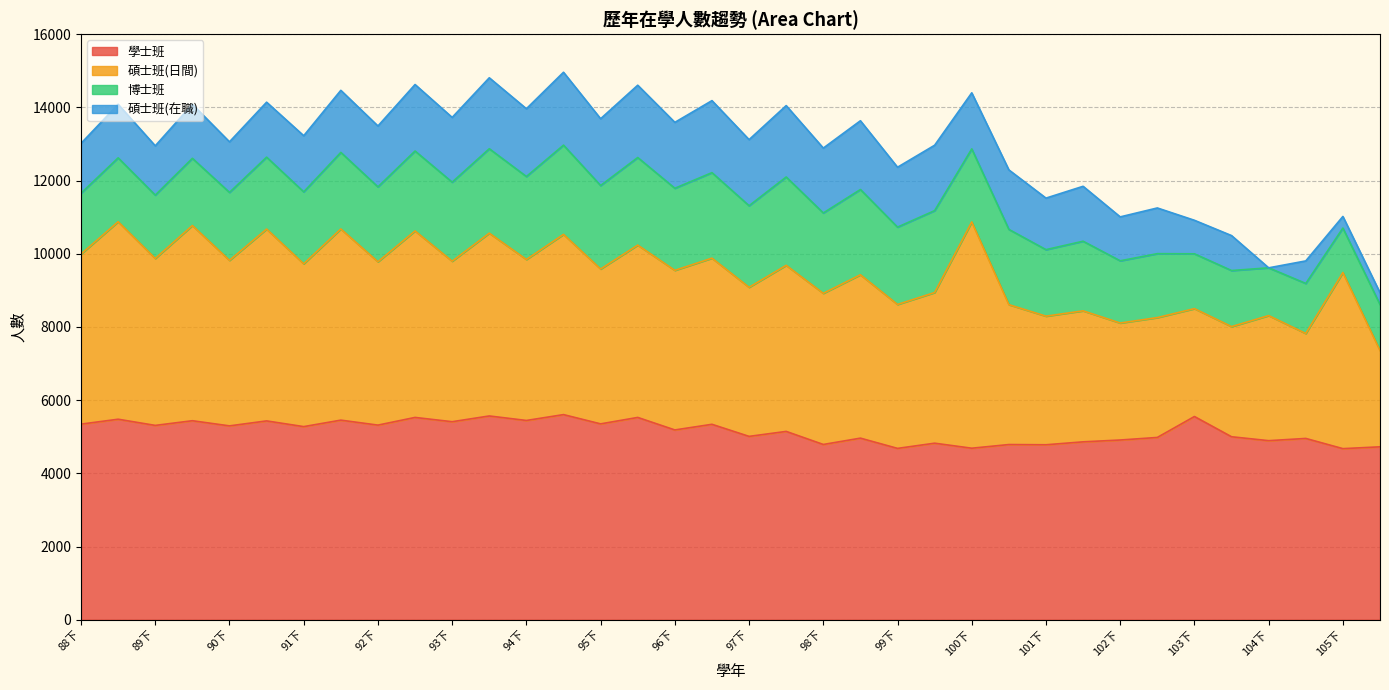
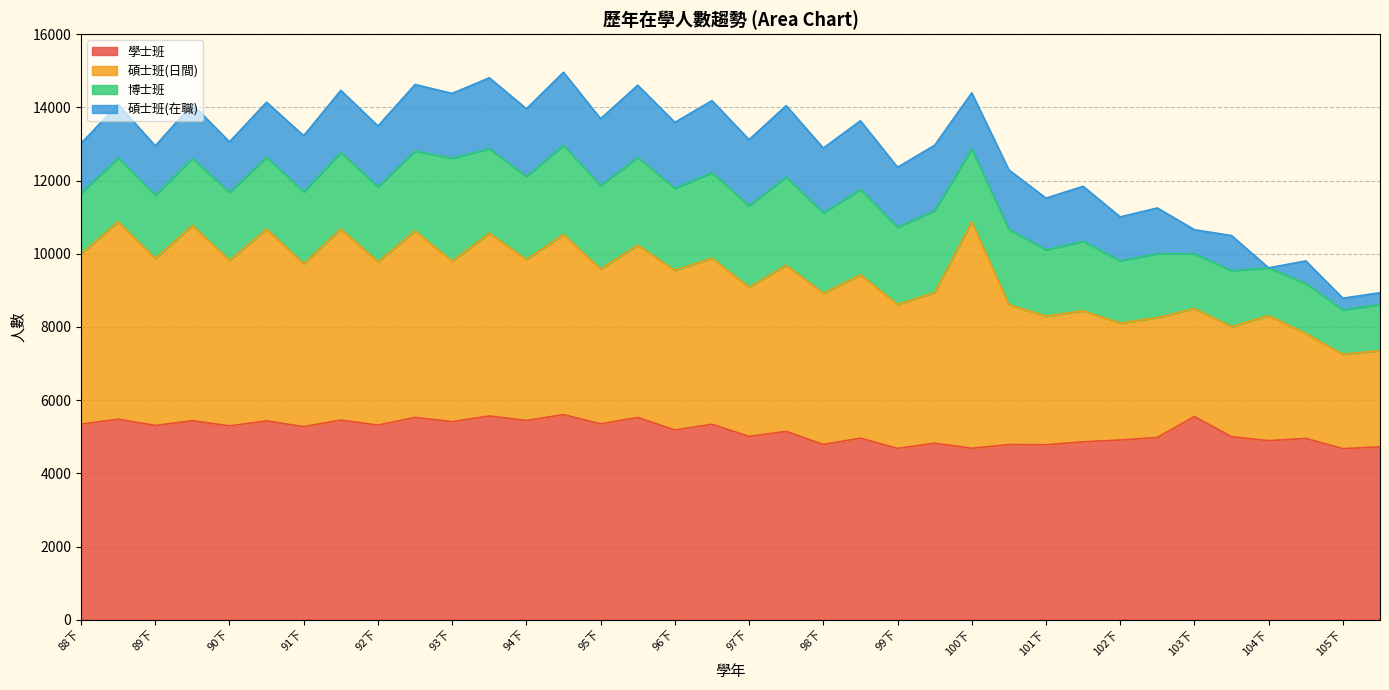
博士班, 93下: 2200 -> 2800
碩士班(在職), 103下: 900 -> 700
碩士班(日間), 105下: 4800 -> 2600
